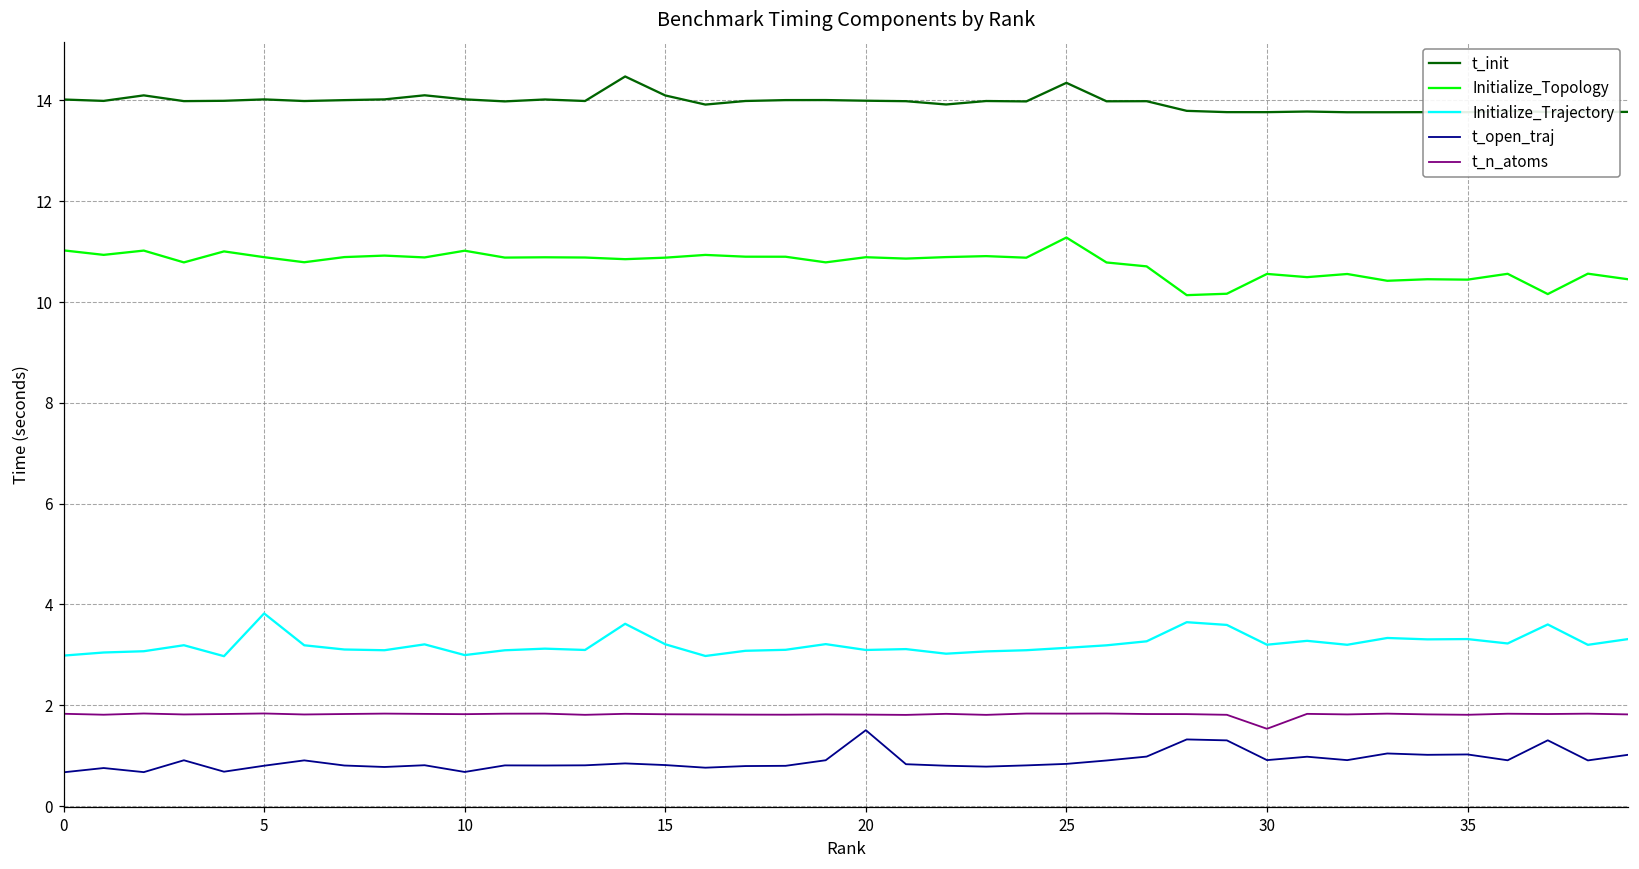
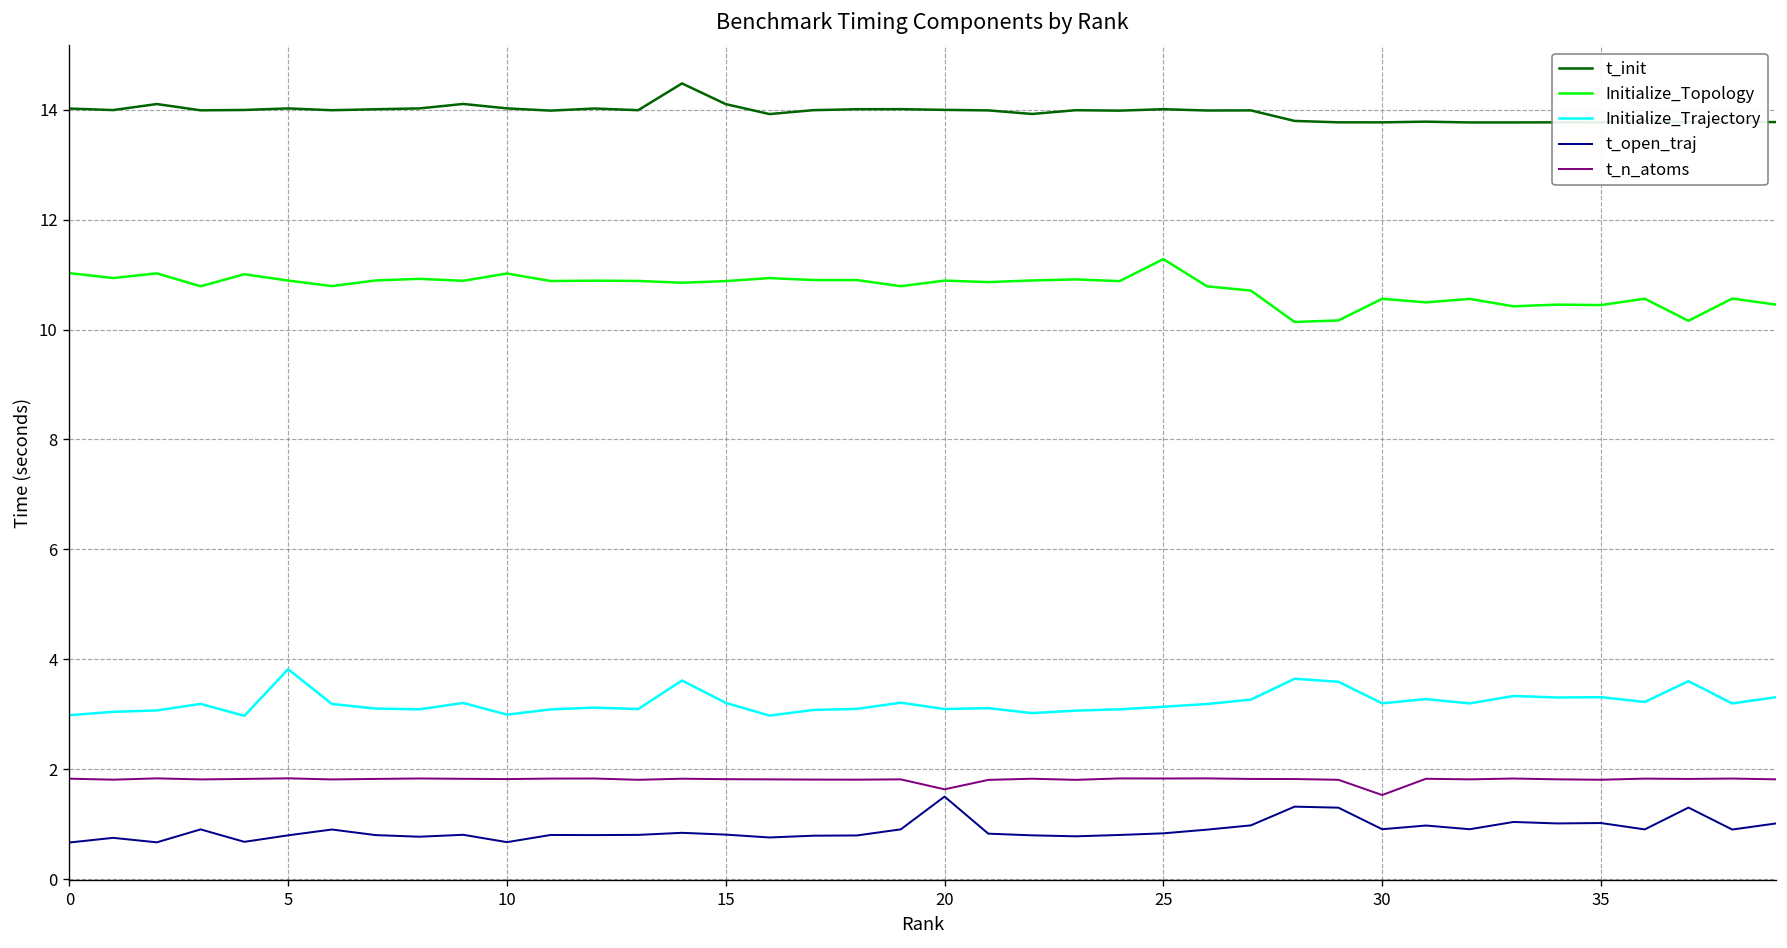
t_n_atoms, 20: 1.8 -> 1.6
t_init, 25: 14.3 -> 14.0
